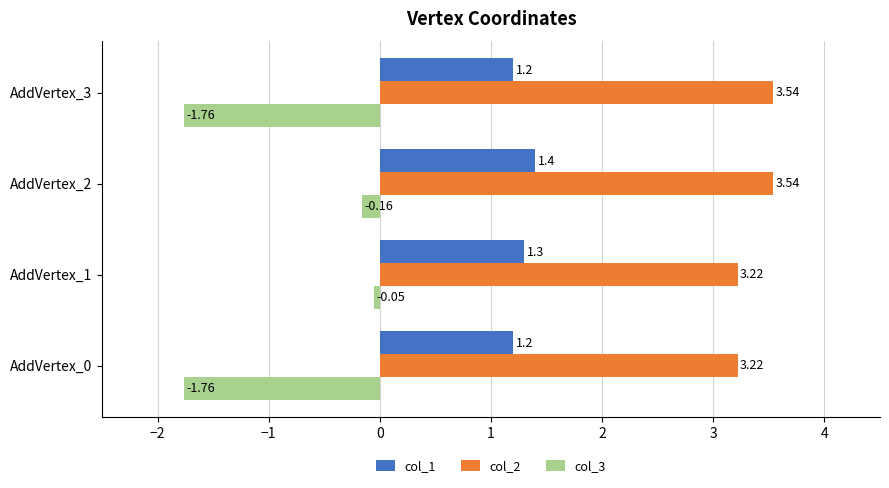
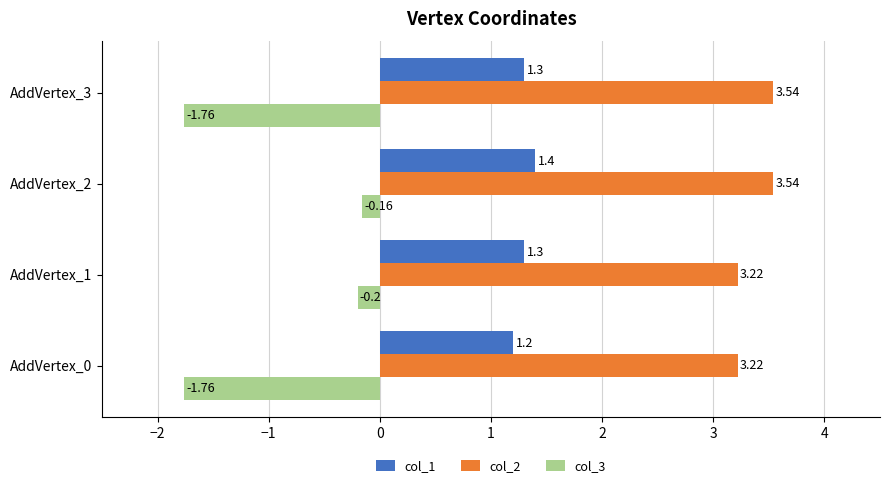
col_1, AddVertex_3: 1.2 -> 1.3
col_3, AddVertex_1: -0.05 -> -0.2
